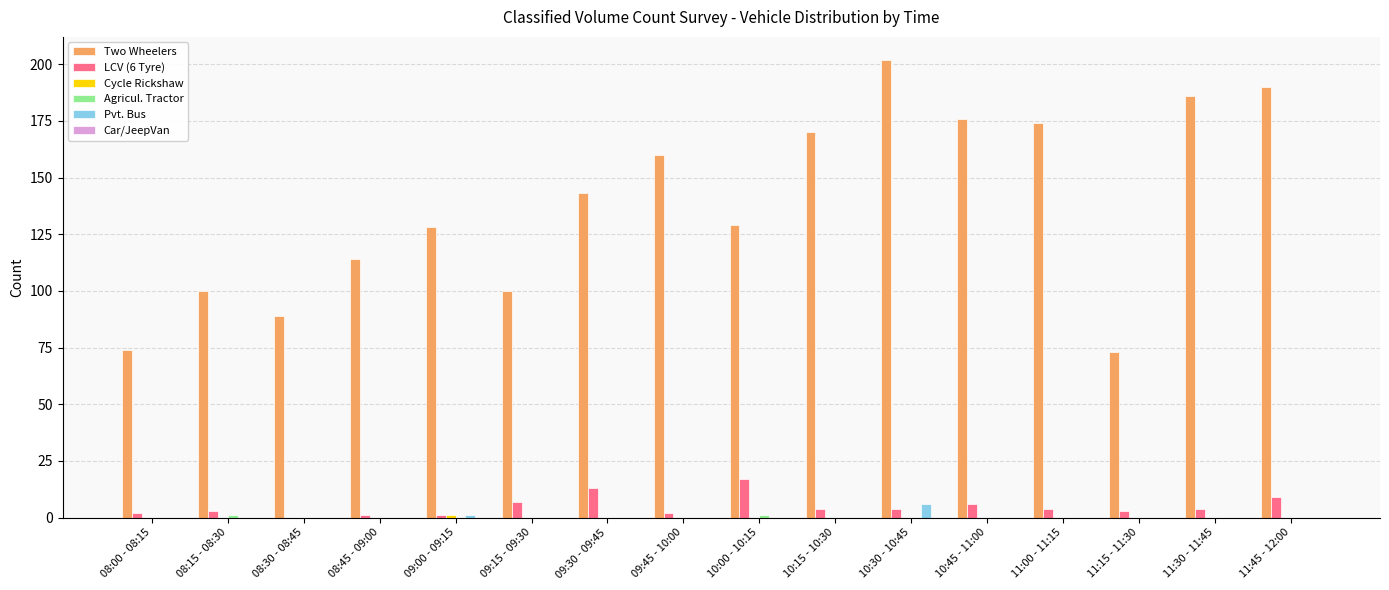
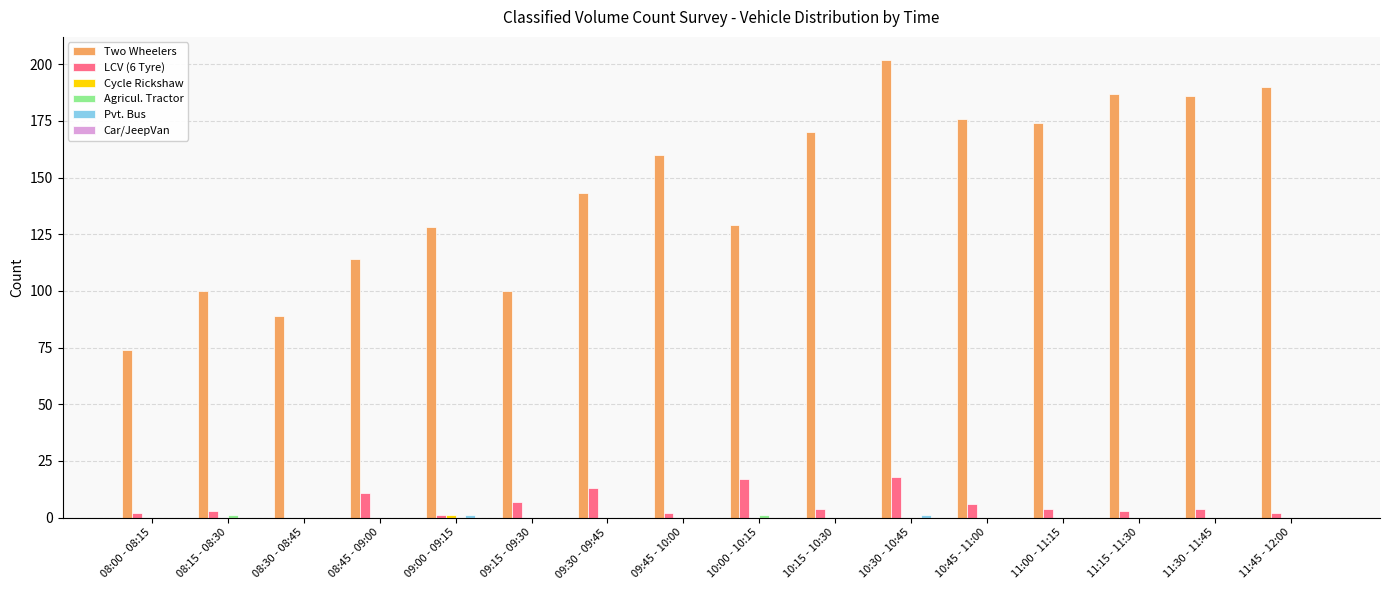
LCV (6 Tyre), 08:45 - 09:00: 1 -> 11
LCV (6 Tyre), 10:30 - 10:45: 4 -> 18
Pvt. Bus, 10:30 - 10:45: 6 -> 1
Two Wheelers, 11:15 - 11:30: 73 -> 187
LCV (6 Tyre), 11:45 - 12:00: 9 -> 2
